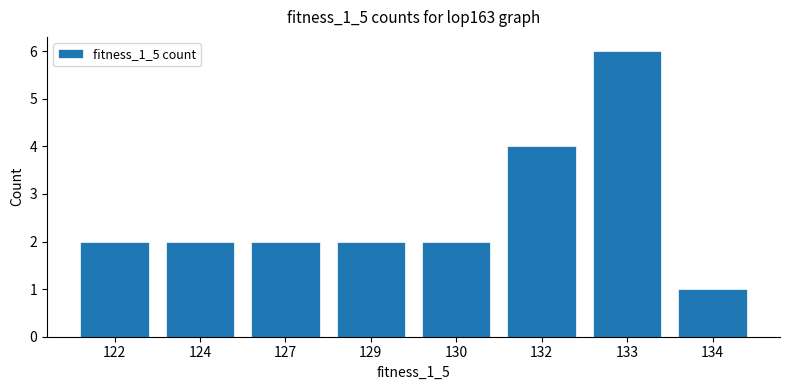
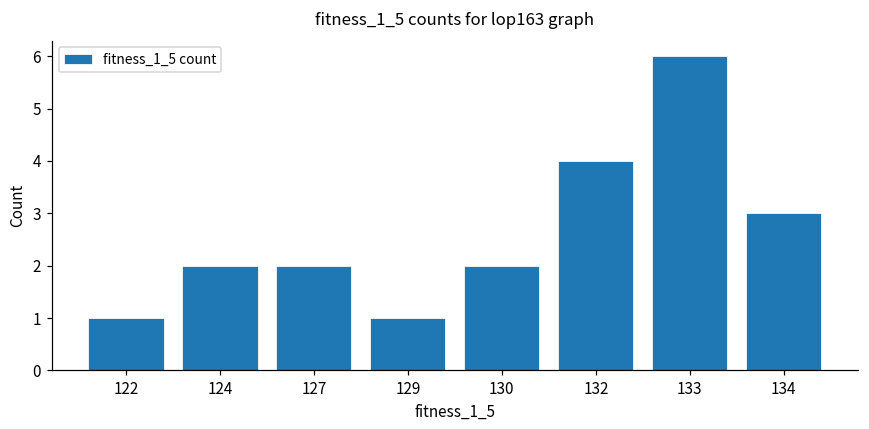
122: 2 -> 1
129: 2 -> 1
134: 1 -> 3
